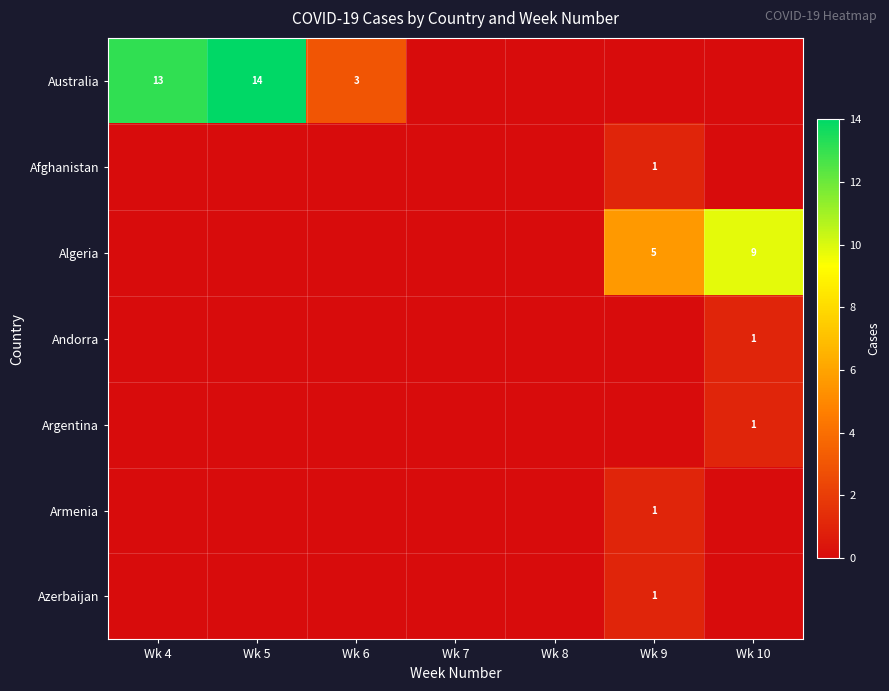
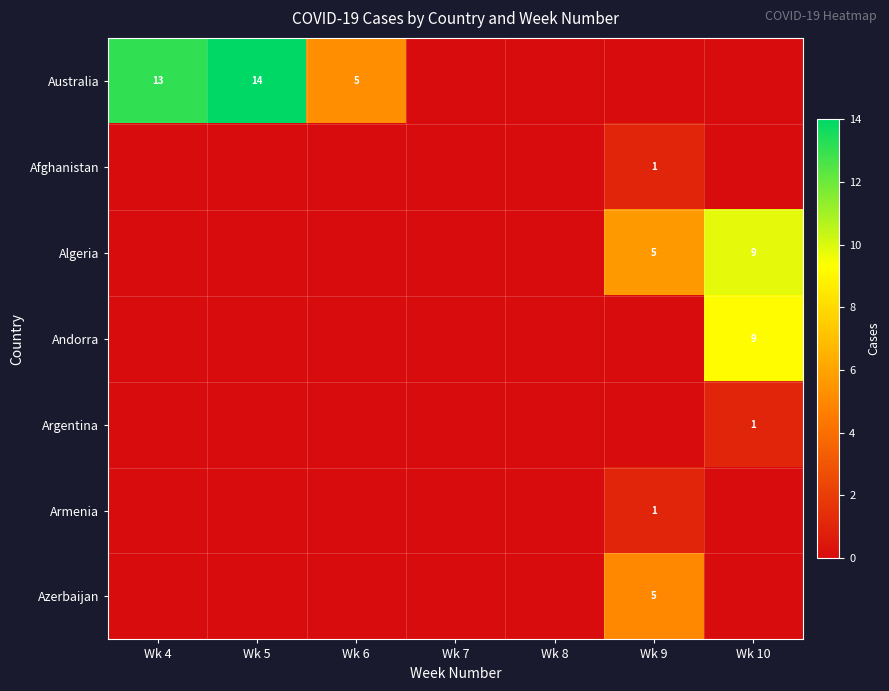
Australia, Wk 6: 3 -> 5
Andorra, Wk 10: 1 -> 9
Azerbaijan, Wk 9: 1 -> 5
